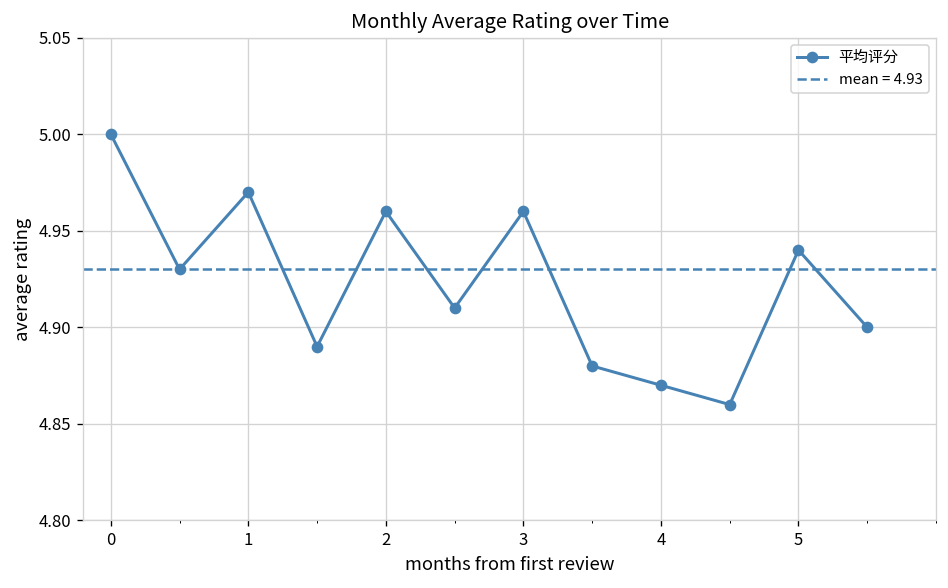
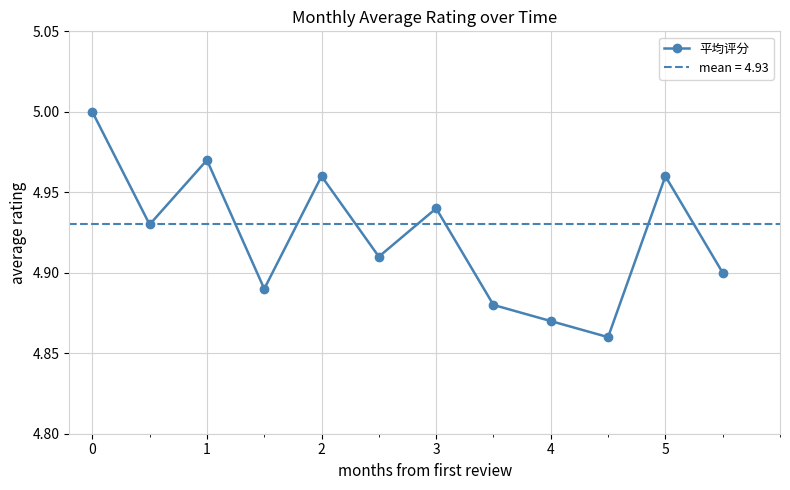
3: 4.96 -> 4.94
5: 4.94 -> 4.96
